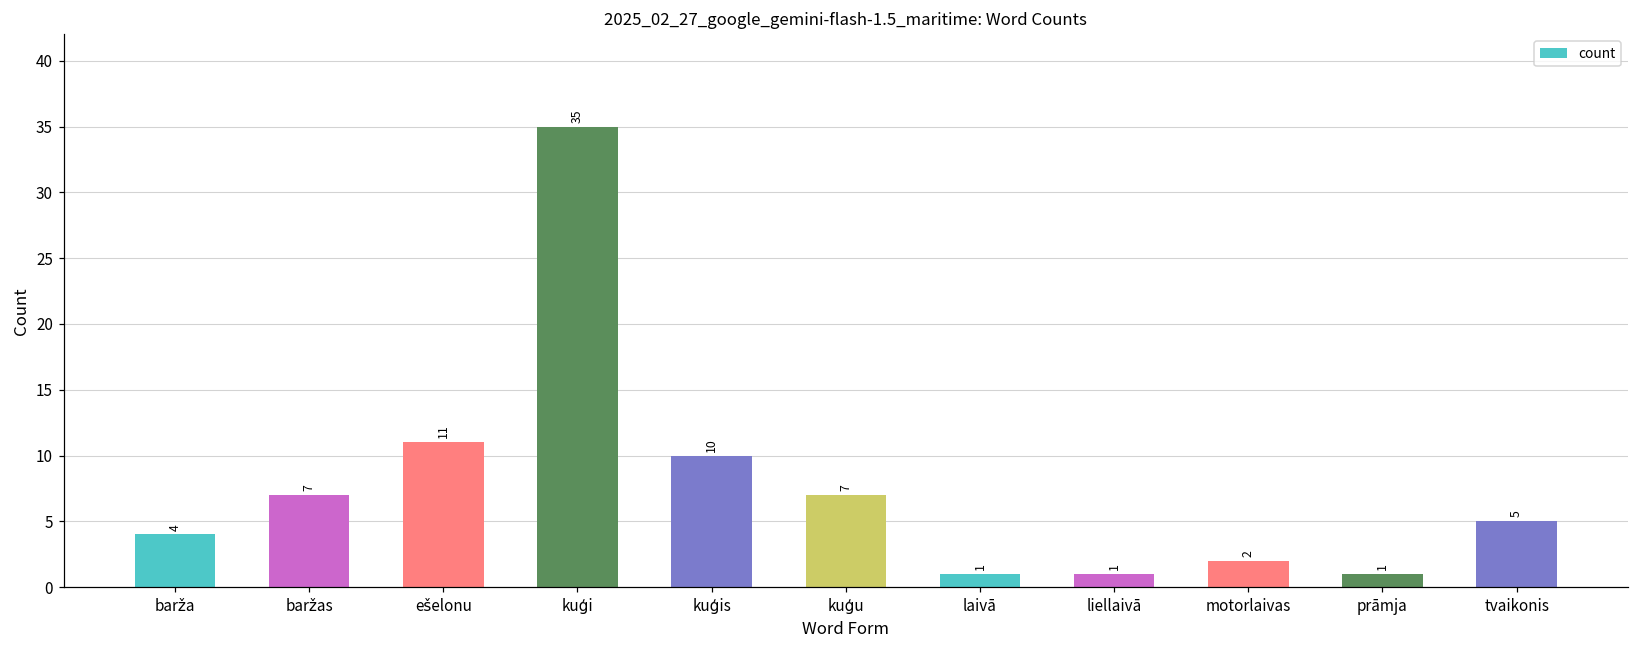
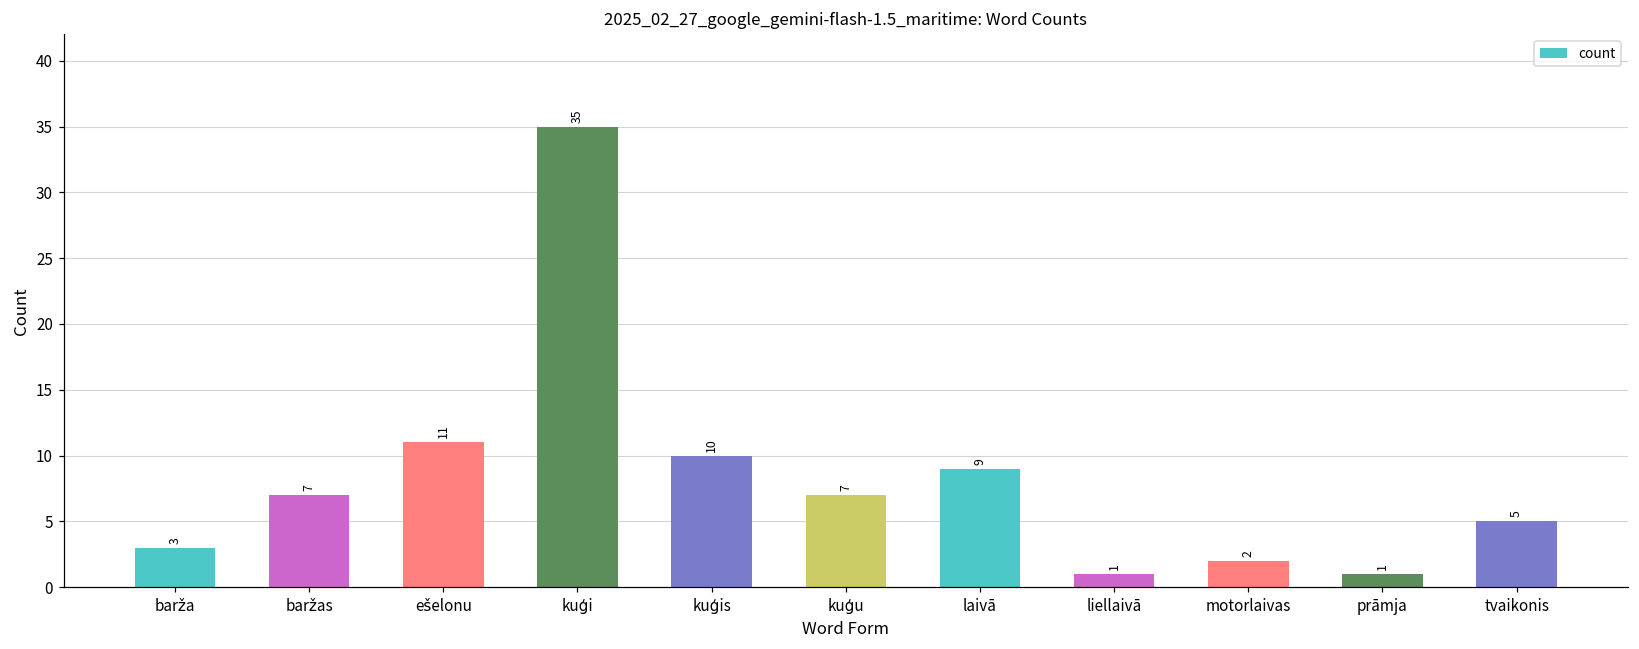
barža: 4 -> 3
laivā: 1 -> 9
